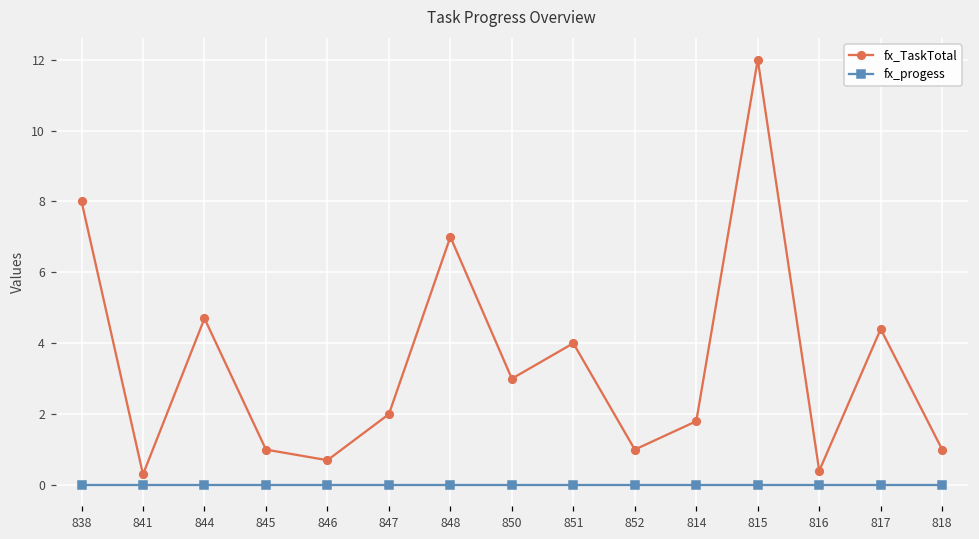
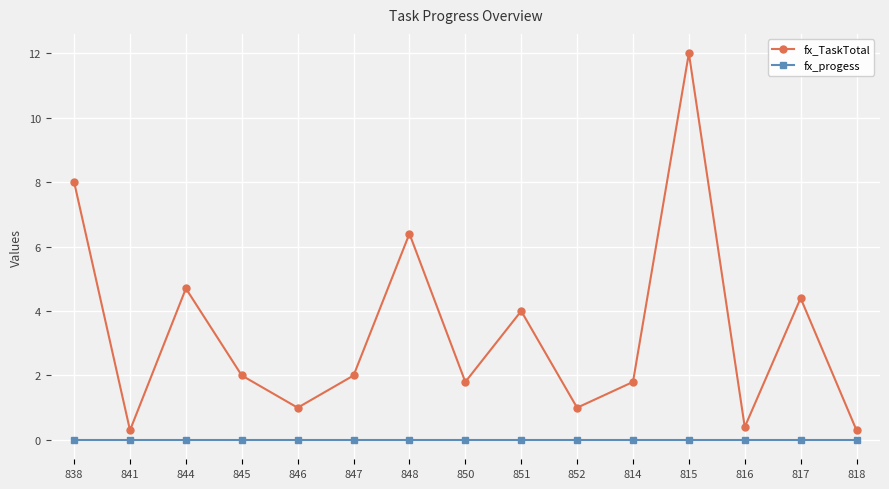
fx_TaskTotal, 845: 1 -> 2
fx_TaskTotal, 846: 0.7 -> 1.0
fx_TaskTotal, 848: 7.0 -> 6.4
fx_TaskTotal, 850: 3.0 -> 1.8
fx_TaskTotal, 818: 1.0 -> 0.3
